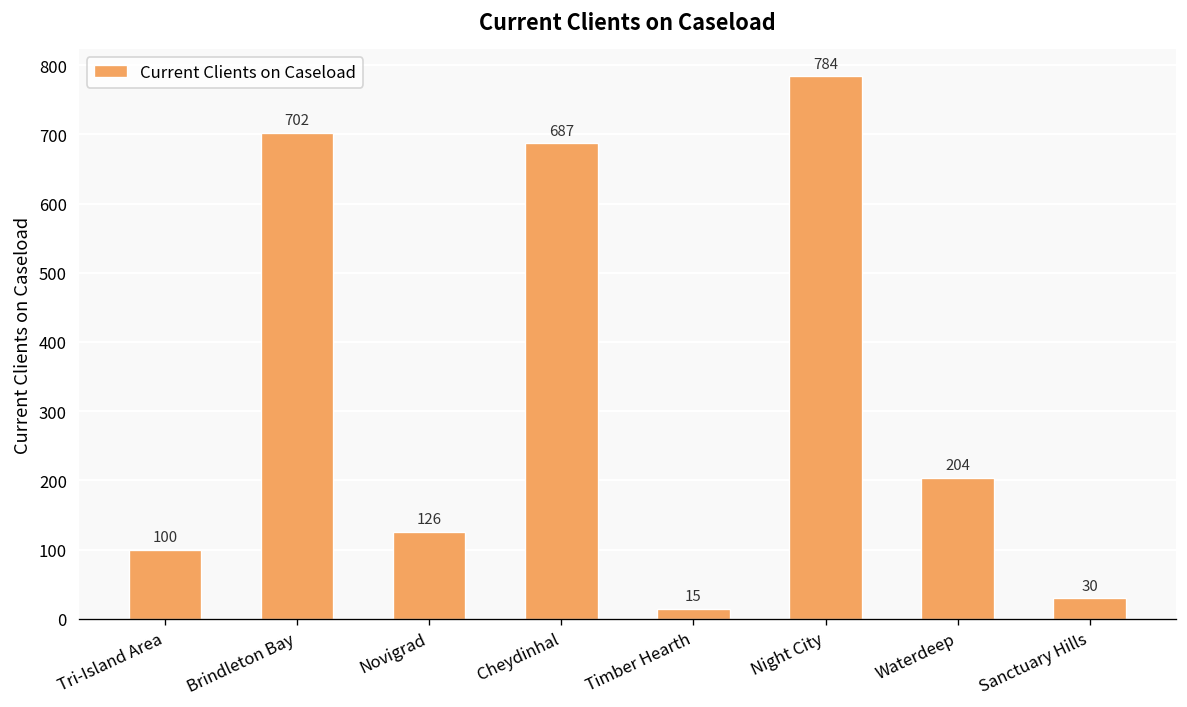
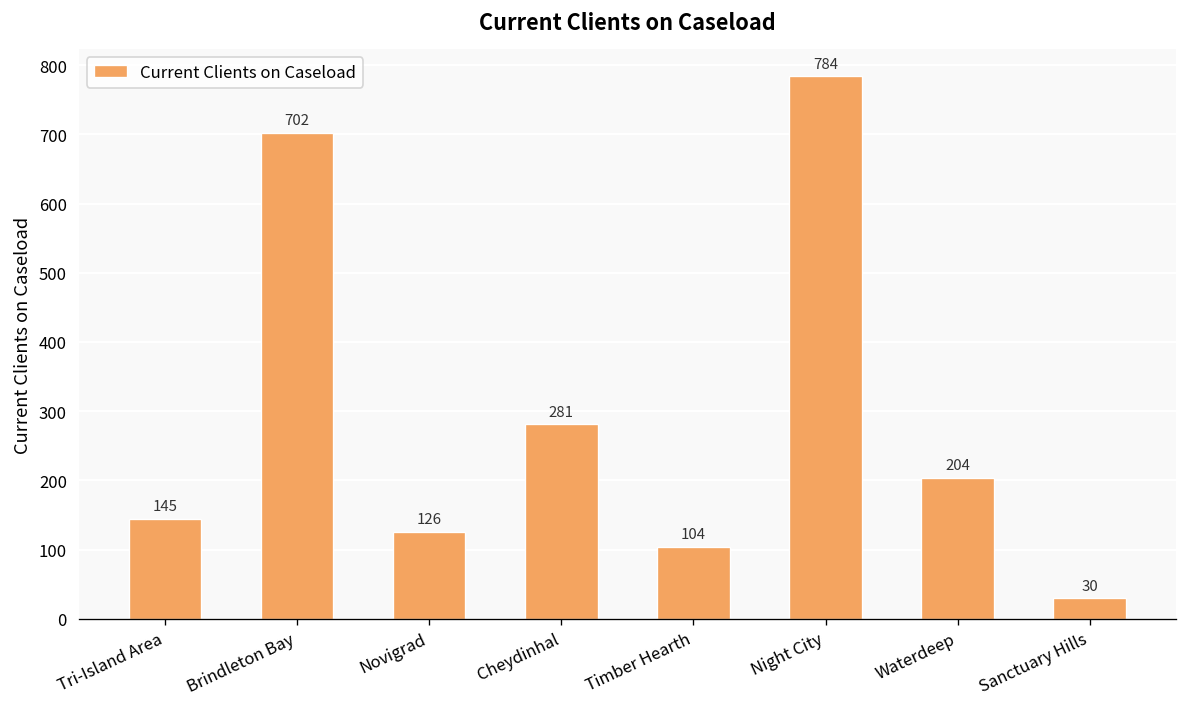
Tri-Island Area: 100 -> 145
Cheydinhal: 687 -> 281
Timber Hearth: 15 -> 104
